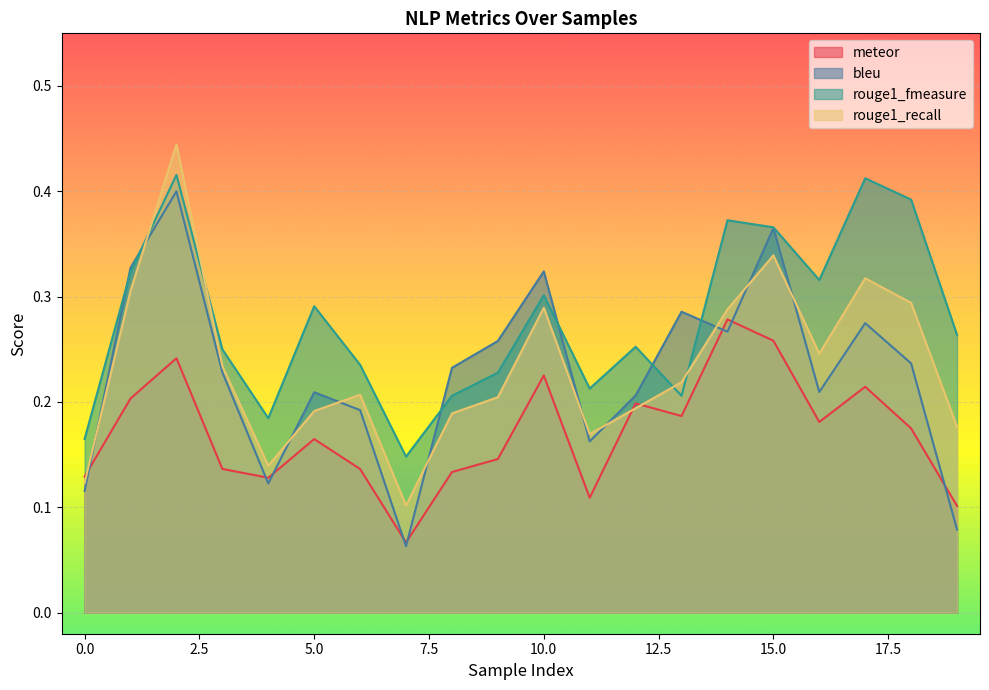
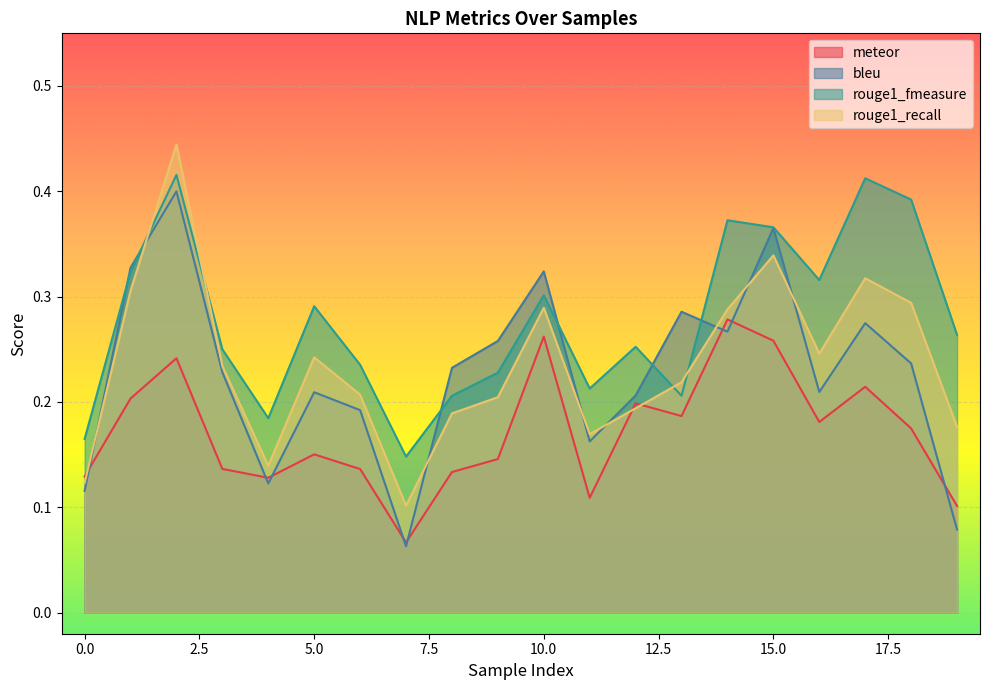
meteor, 5.0: 0.165 -> 0.150
rouge1_recall, 5.0: 0.191 -> 0.242
meteor, 10.0: 0.225 -> 0.262
